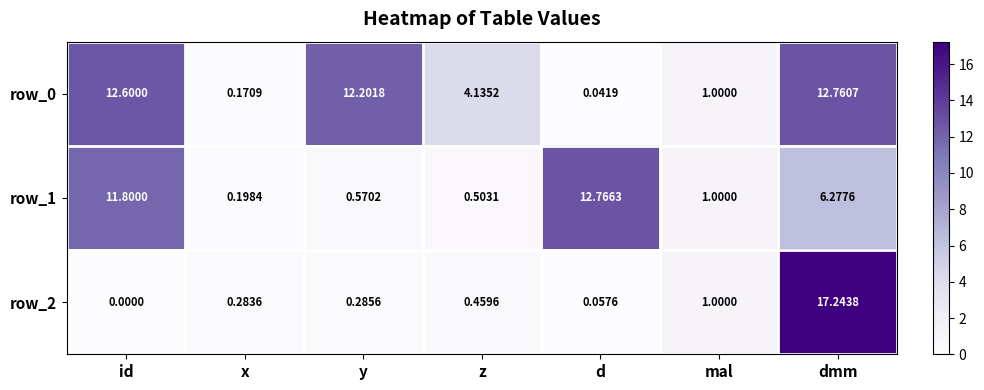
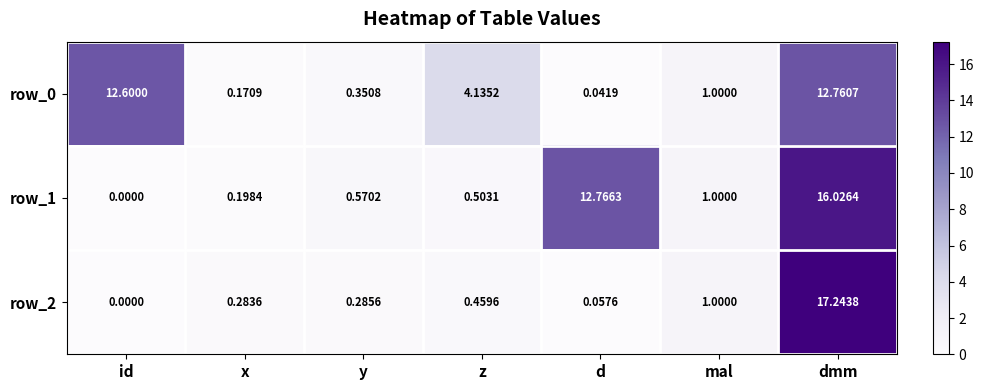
row_0, y: 12.2018 -> 0.3508
row_1, id: 11.8000 -> 0.0000
row_1, dmm: 6.2776 -> 16.0264
